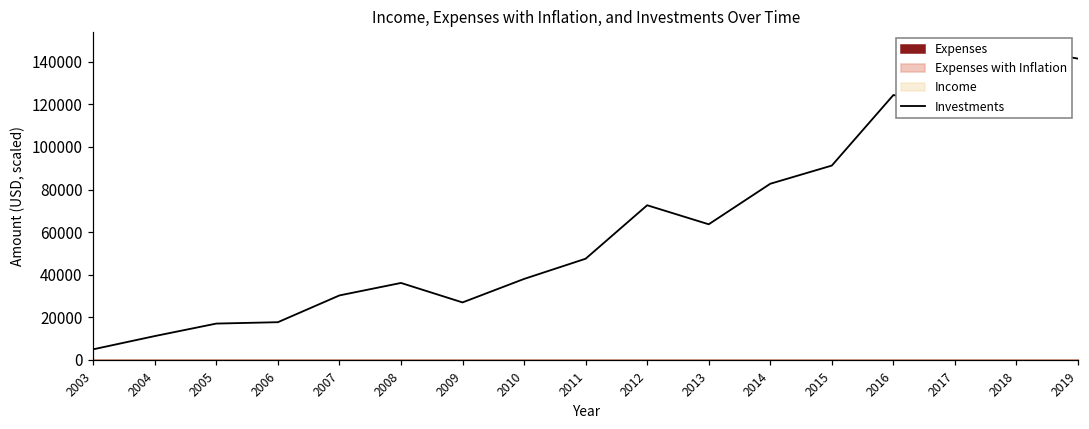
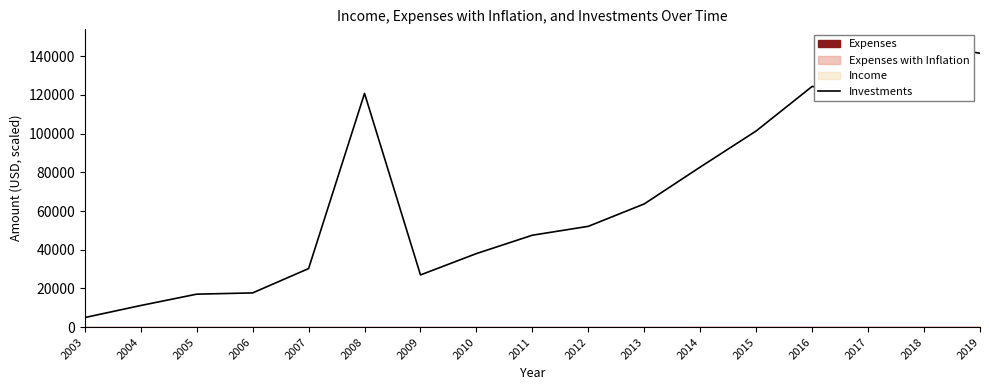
Investments, 2008: 36000 -> 121000
Investments, 2012: 73000 -> 52000
Investments, 2015: 91000 -> 101000
